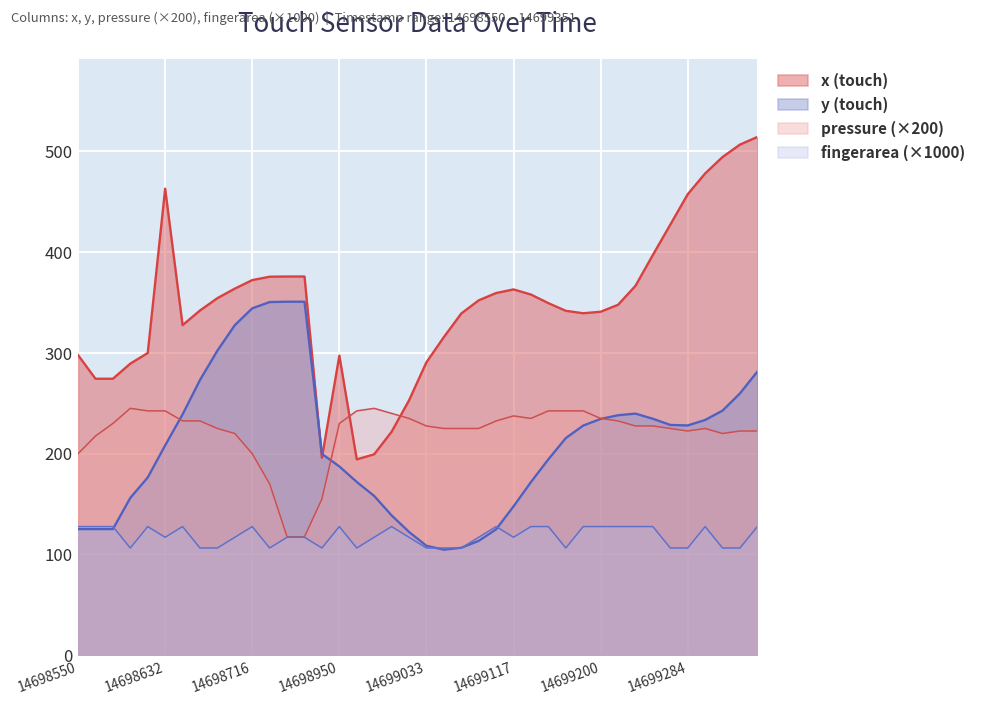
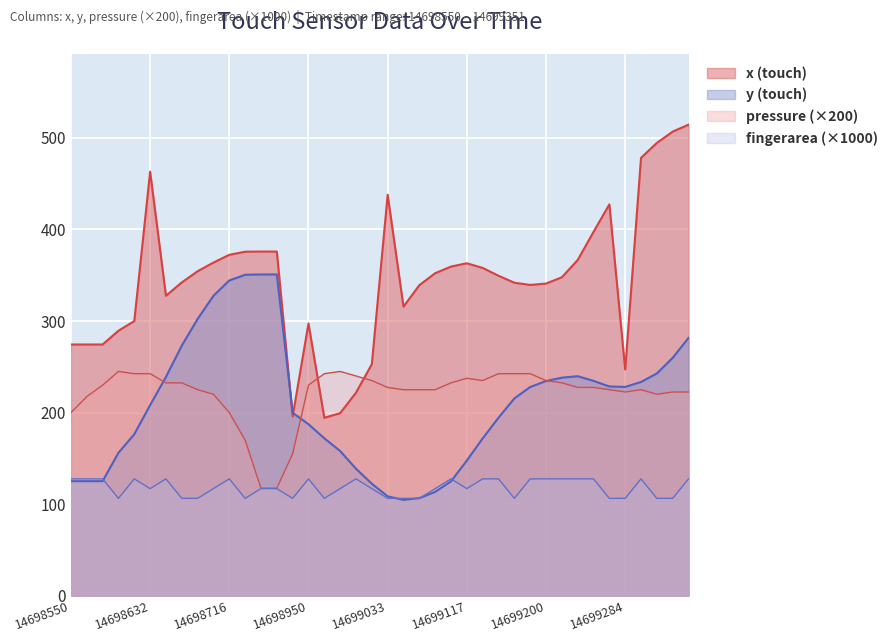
x (touch), 14698550: 300 -> 270
x (touch), 14699033: 290 -> 440
x (touch), 14699284: 460 -> 250
